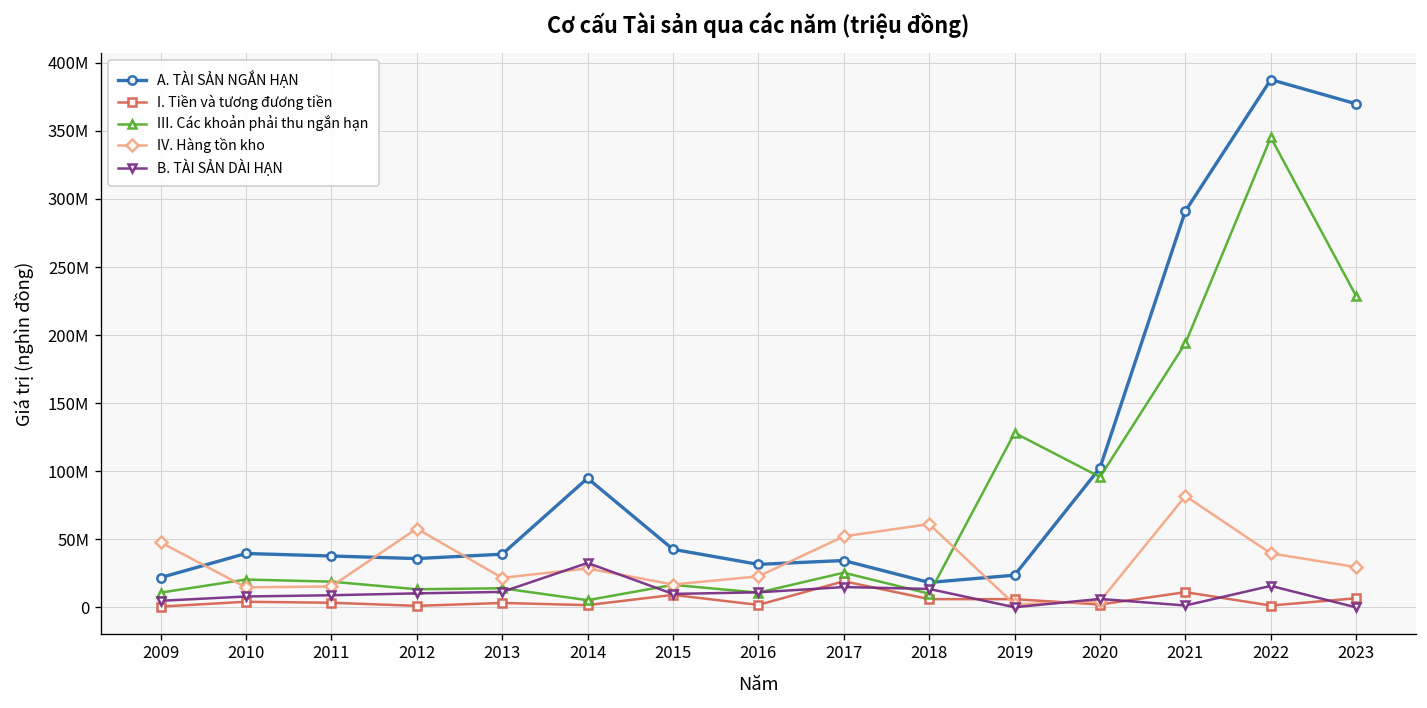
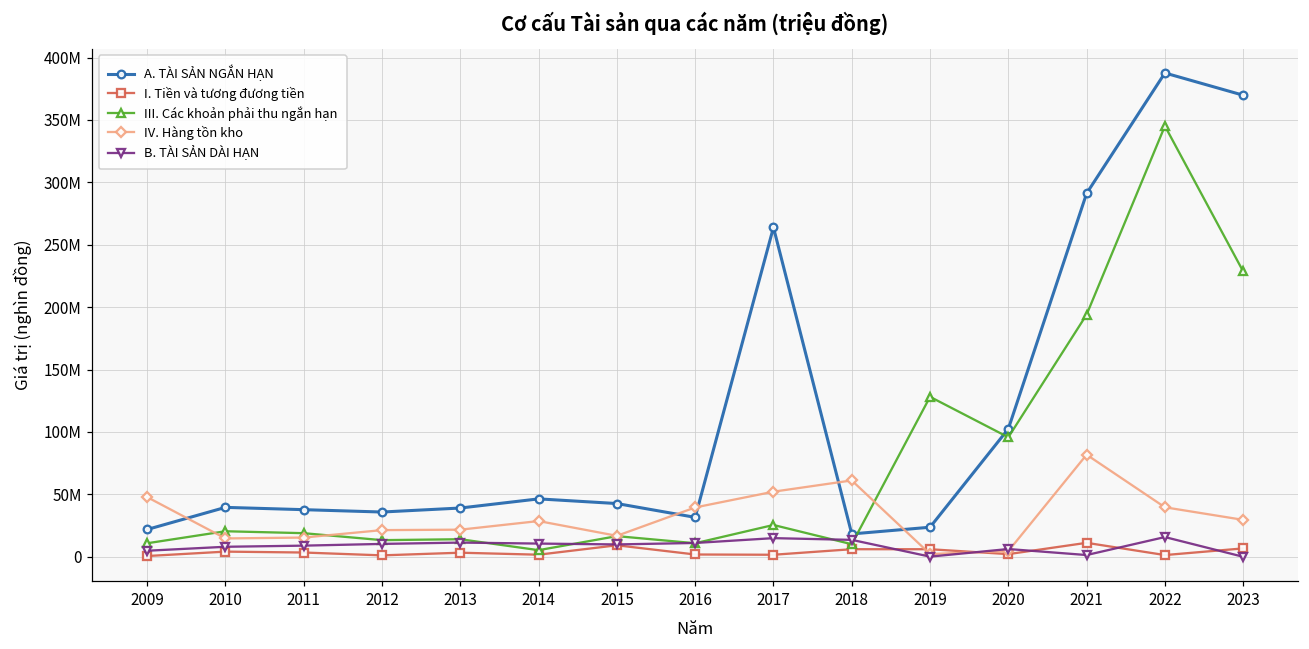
IV. Hàng tồn kho, 2012: 58000000 -> 21000000
A. TÀI SẢN NGẮN HẠN, 2014: 95000000 -> 46000000
B. TÀI SẢN DÀI HẠN, 2014: 33000000 -> 11000000
IV. Hàng tồn kho, 2016: 23000000 -> 40000000
A. TÀI SẢN NGẮN HẠN, 2017: 34000000 -> 264000000
I. Tiền và tương đương tiền, 2017: 19000000 -> 2000000
